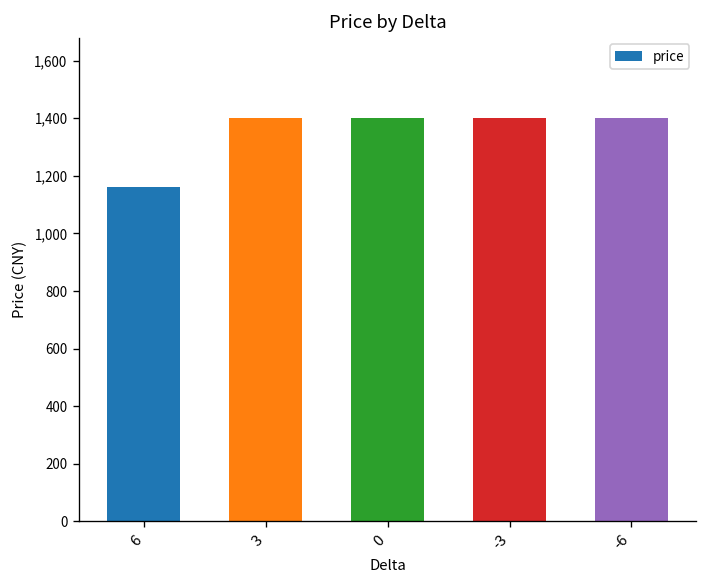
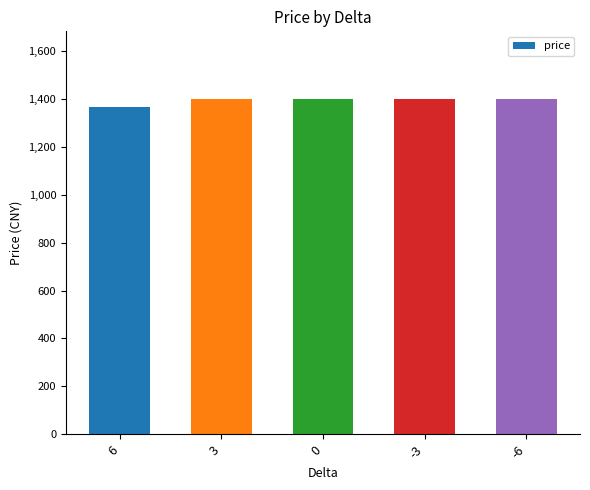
6: 1,160 -> 1,360
